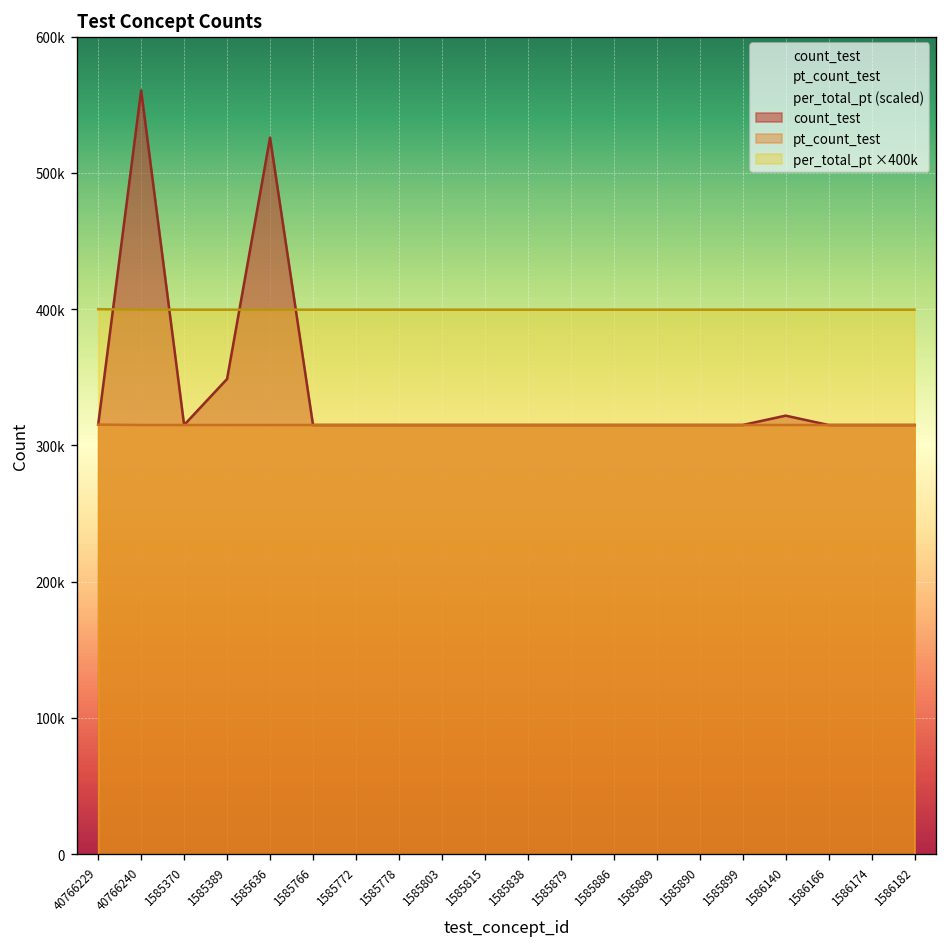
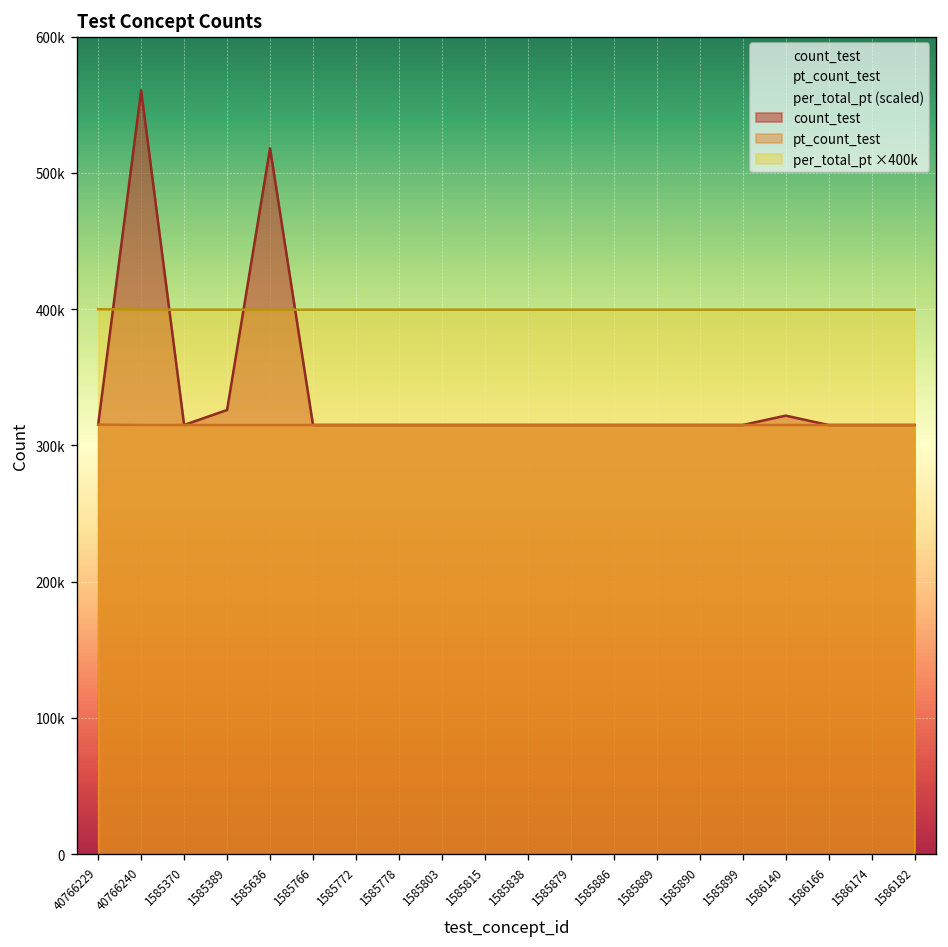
count_test, 1585389: 349000 -> 326000
count_test, 1585636: 526000 -> 518000
